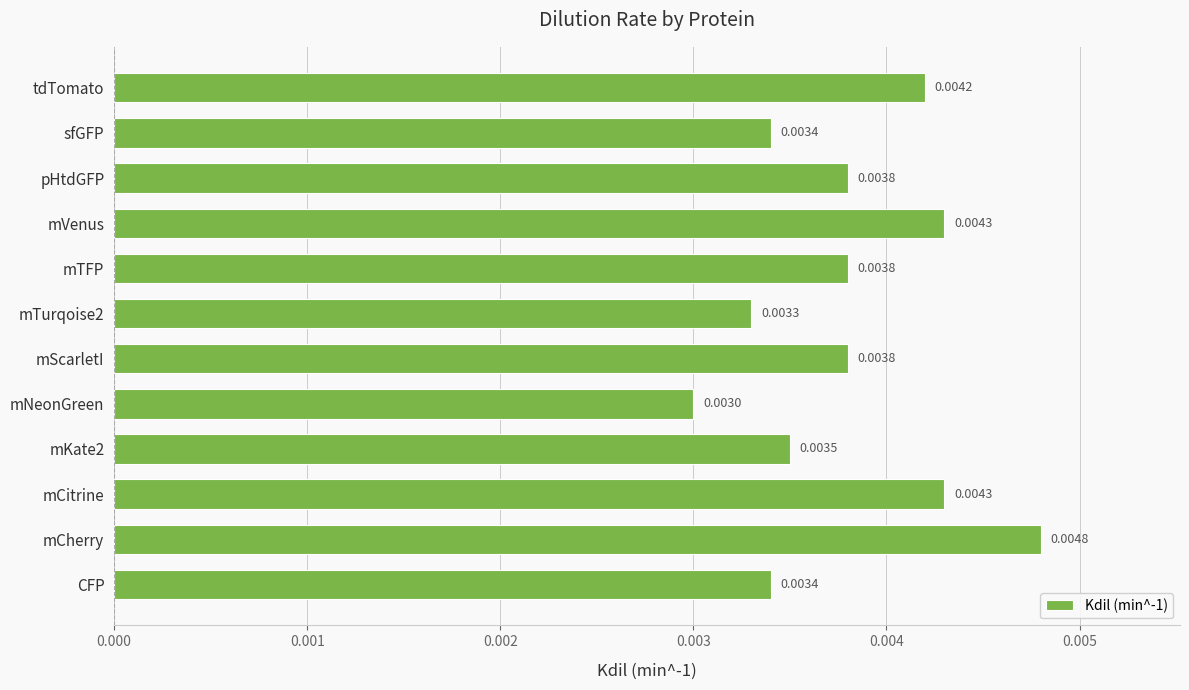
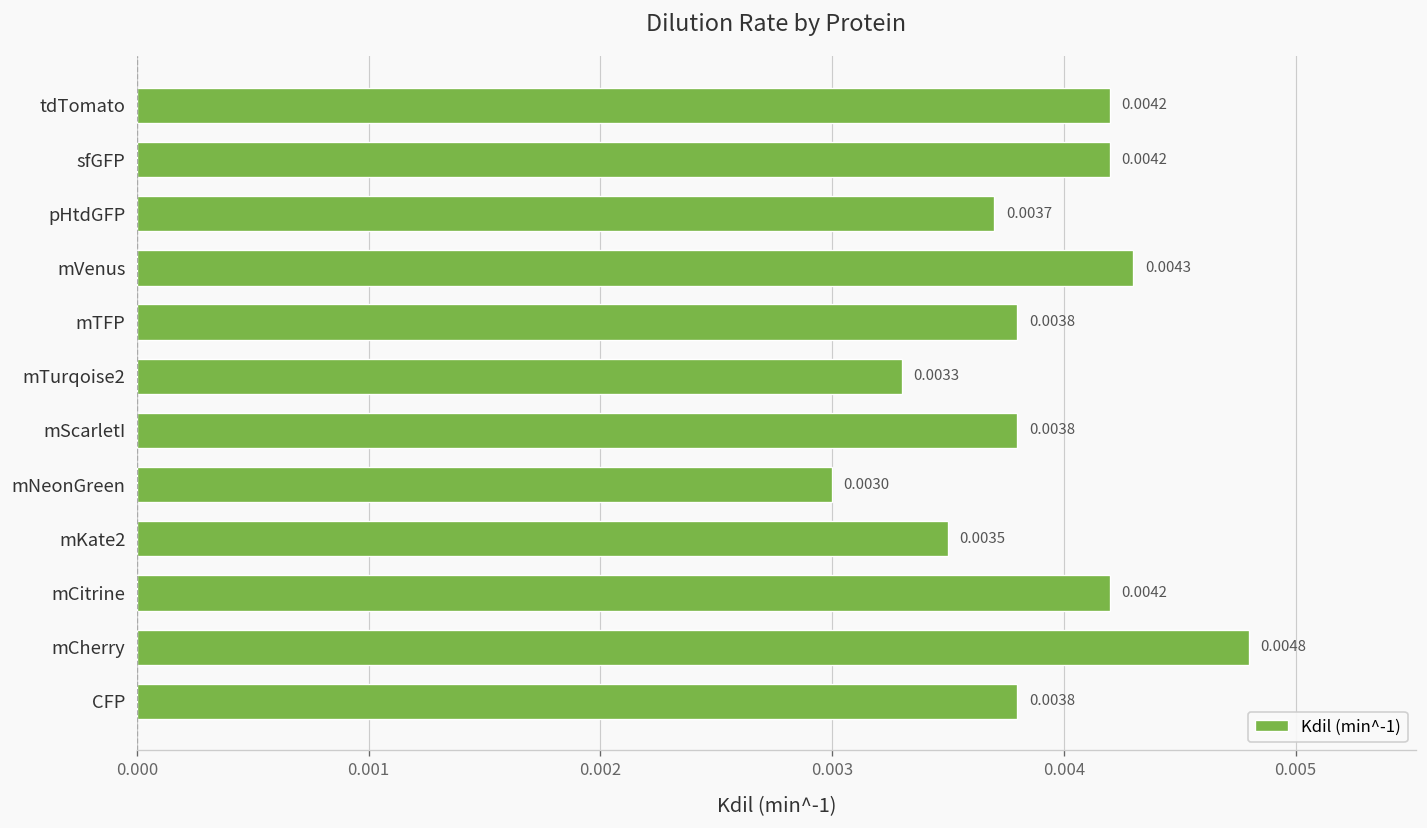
sfGFP: 0.0034 -> 0.0042
pHtdGFP: 0.0038 -> 0.0037
mCitrine: 0.0043 -> 0.0042
CFP: 0.0034 -> 0.0038
